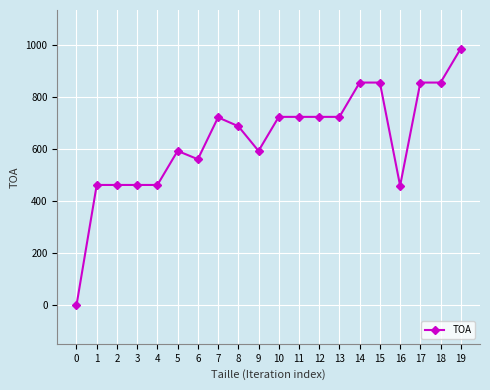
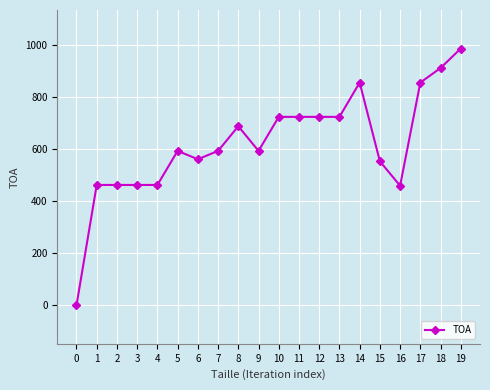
7: 720 -> 590
15: 860 -> 550
18: 860 -> 910
